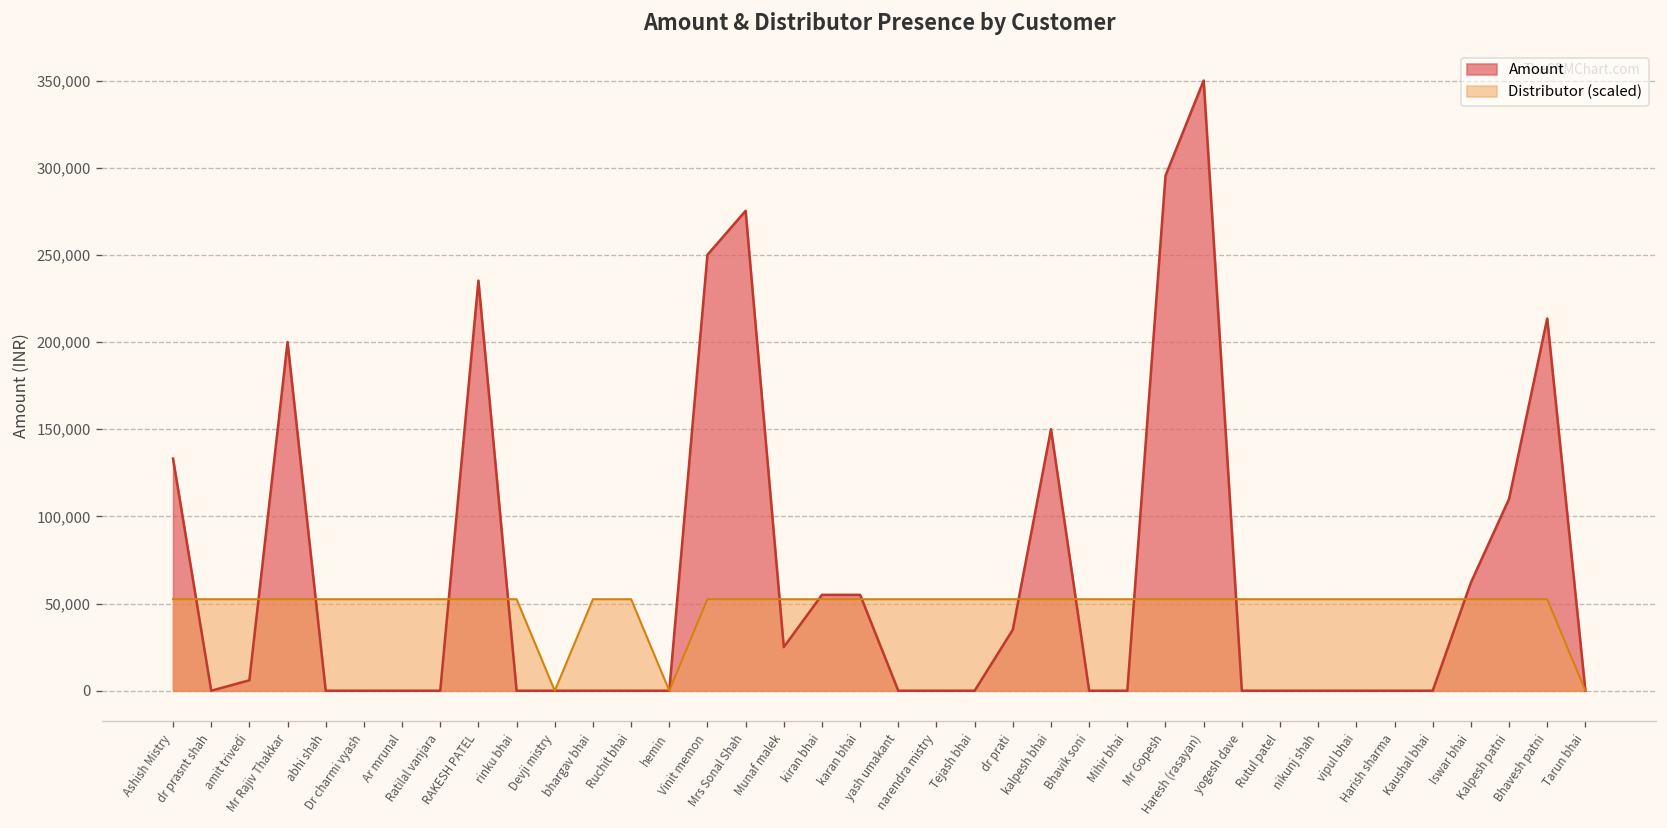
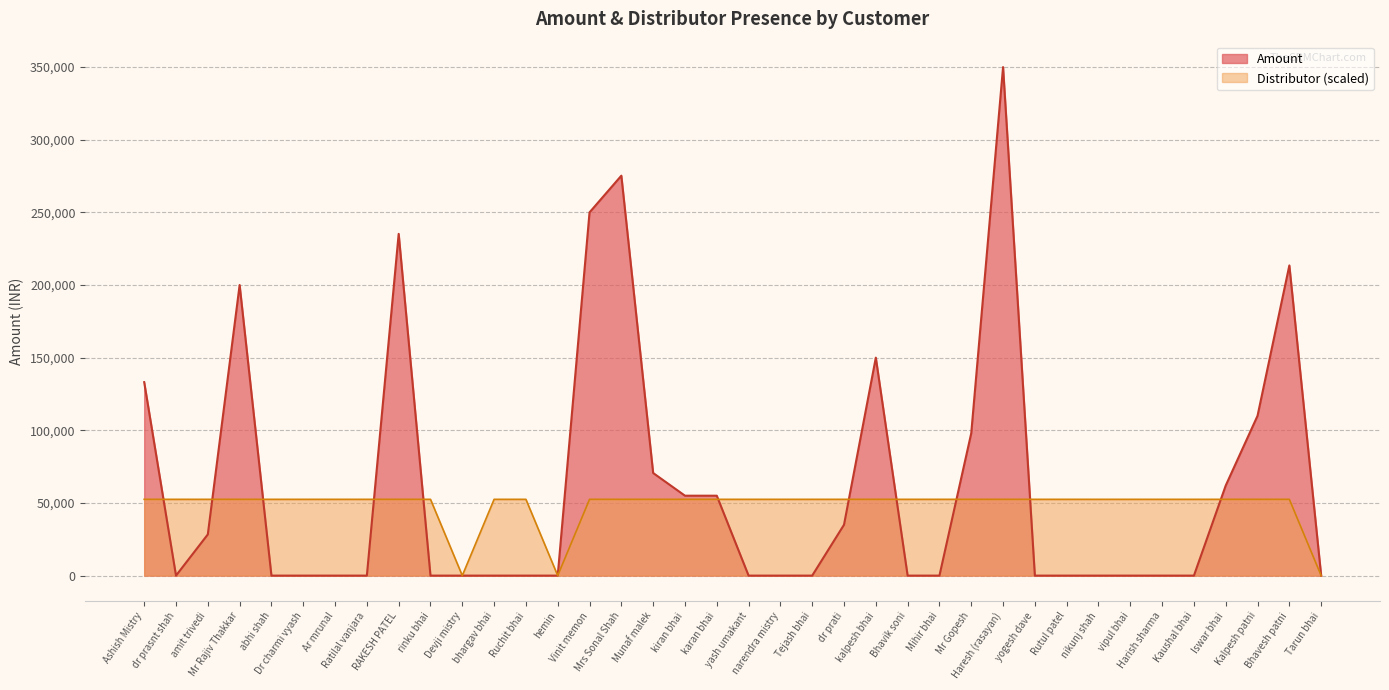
Amount, amit trivedi: 6,000 -> 28,000
Amount, Munaf malek: 25,000 -> 71,000
Amount, Mr Gopesh: 295,000 -> 98,000
